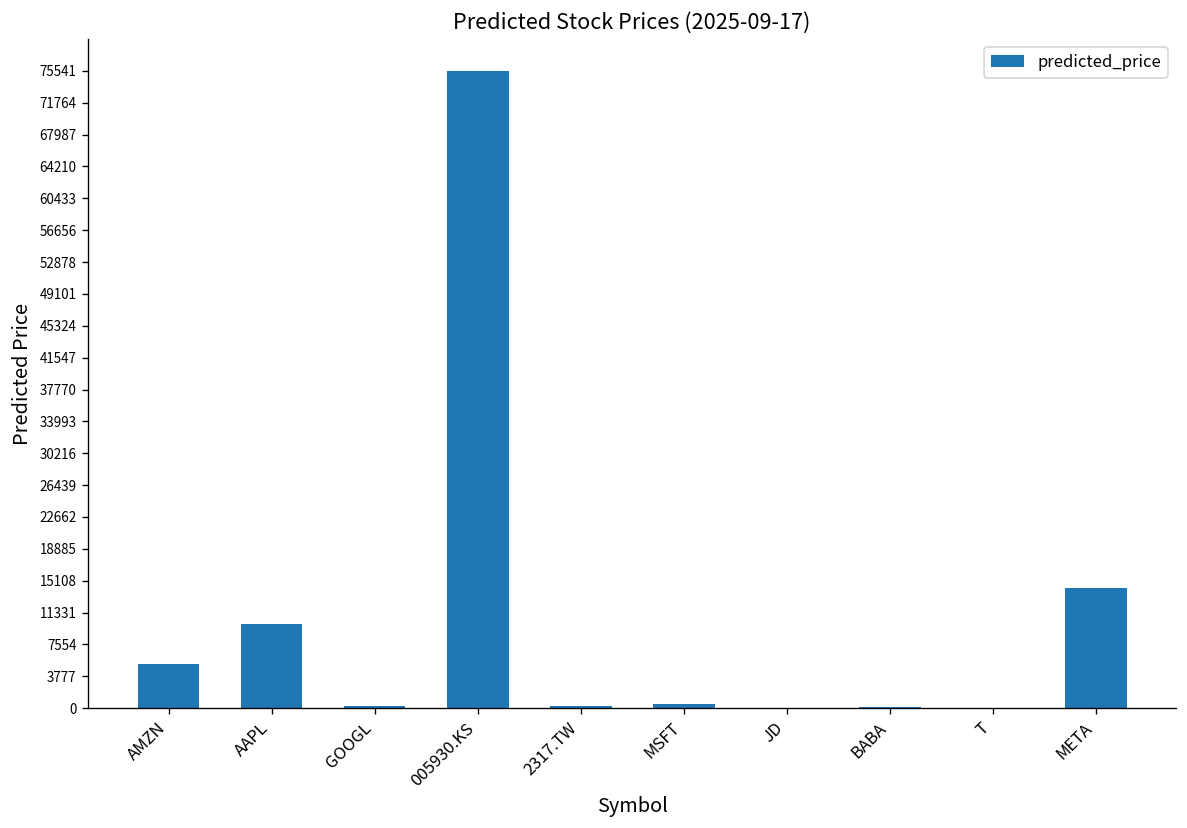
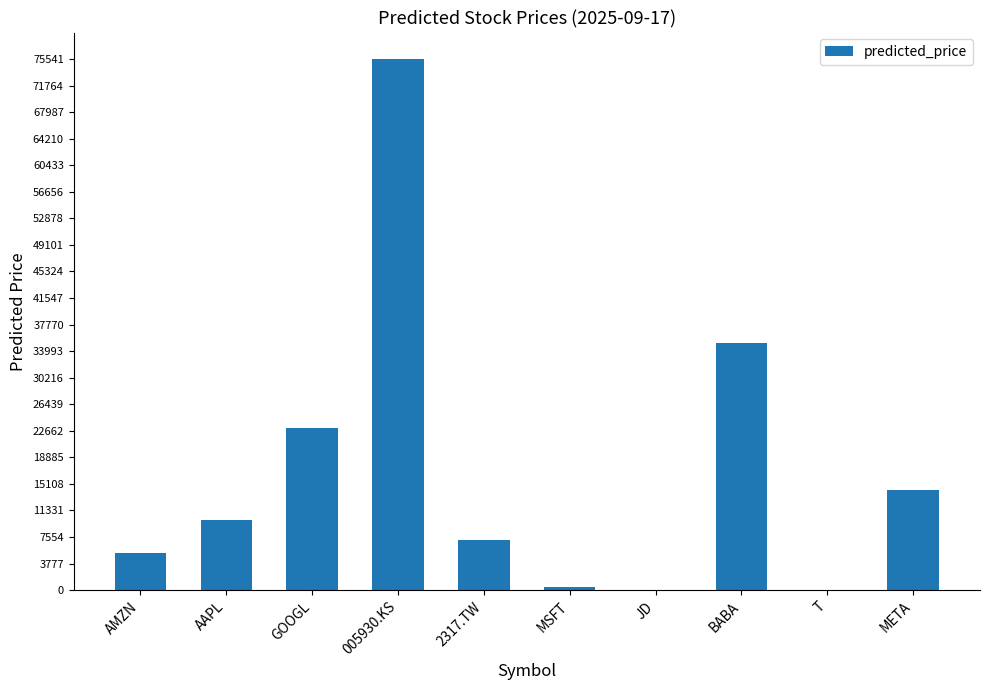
GOOGL: 0 -> 23000
2317.TW: 0 -> 7000
BABA: 0 -> 35000
